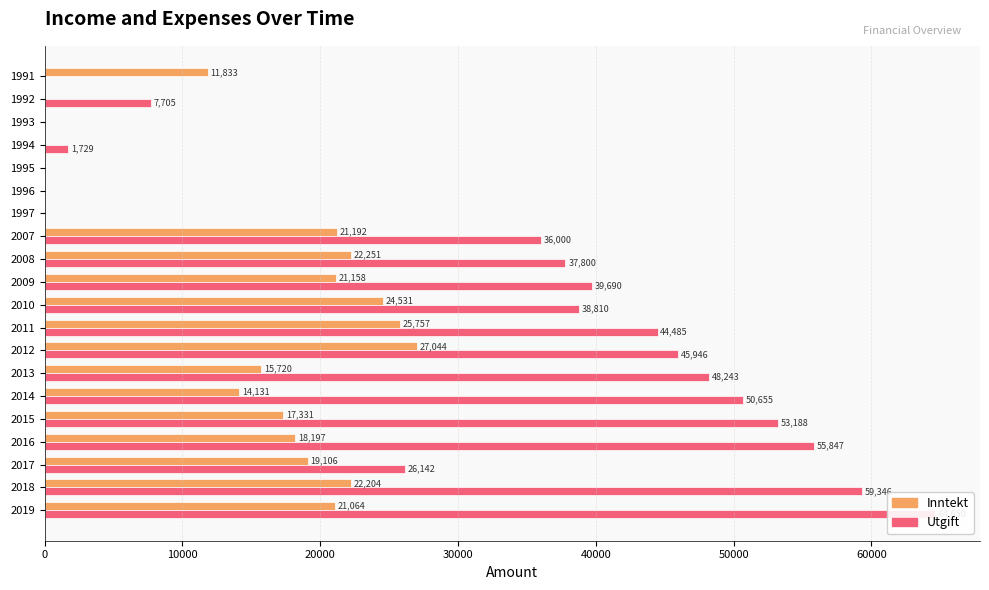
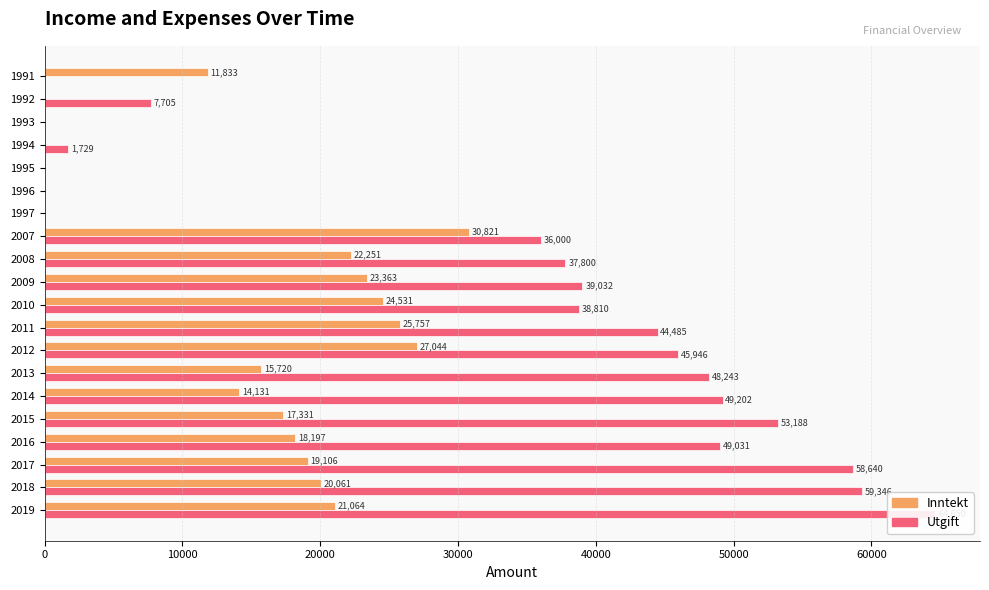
Inntekt, 2007: 21,192 -> 30,821
Inntekt, 2009: 21,158 -> 23,363
Utgift, 2009: 39,690 -> 39,032
Utgift, 2014: 50,655 -> 49,202
Utgift, 2016: 55,847 -> 49,031
Utgift, 2017: 26,142 -> 58,640
Inntekt, 2018: 22,204 -> 20,061
